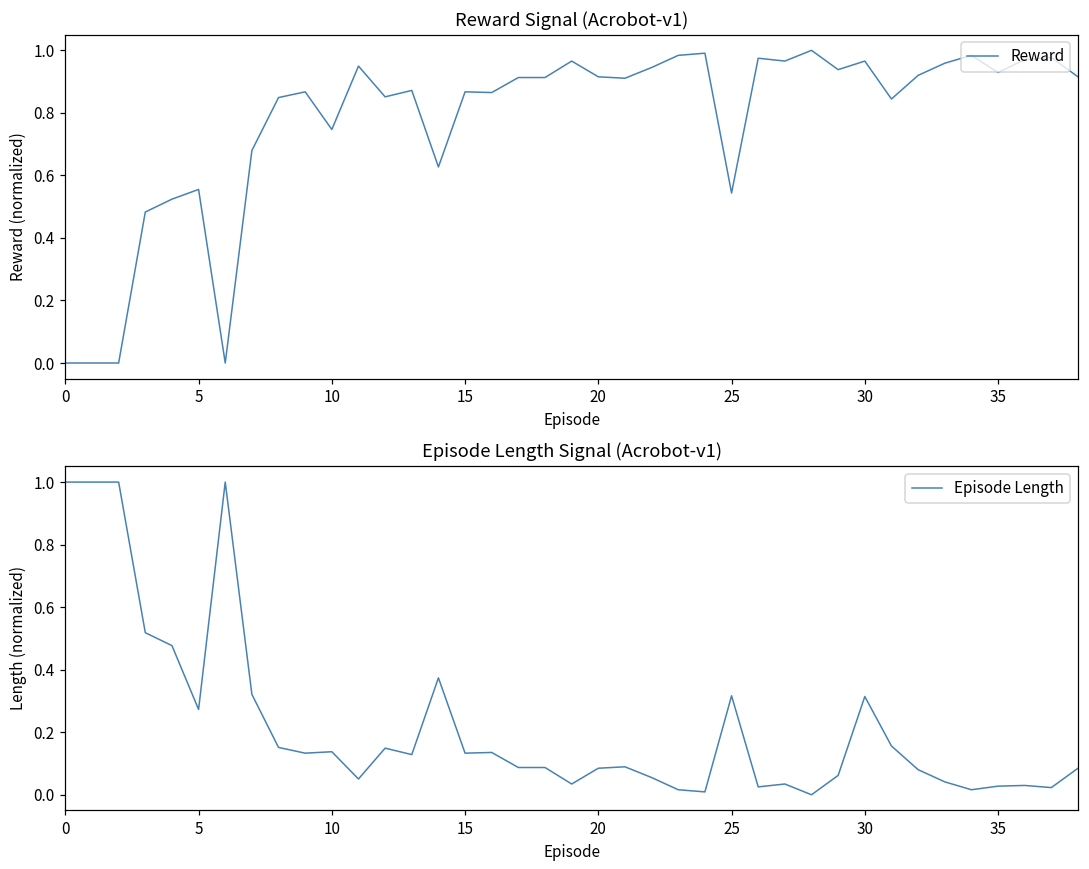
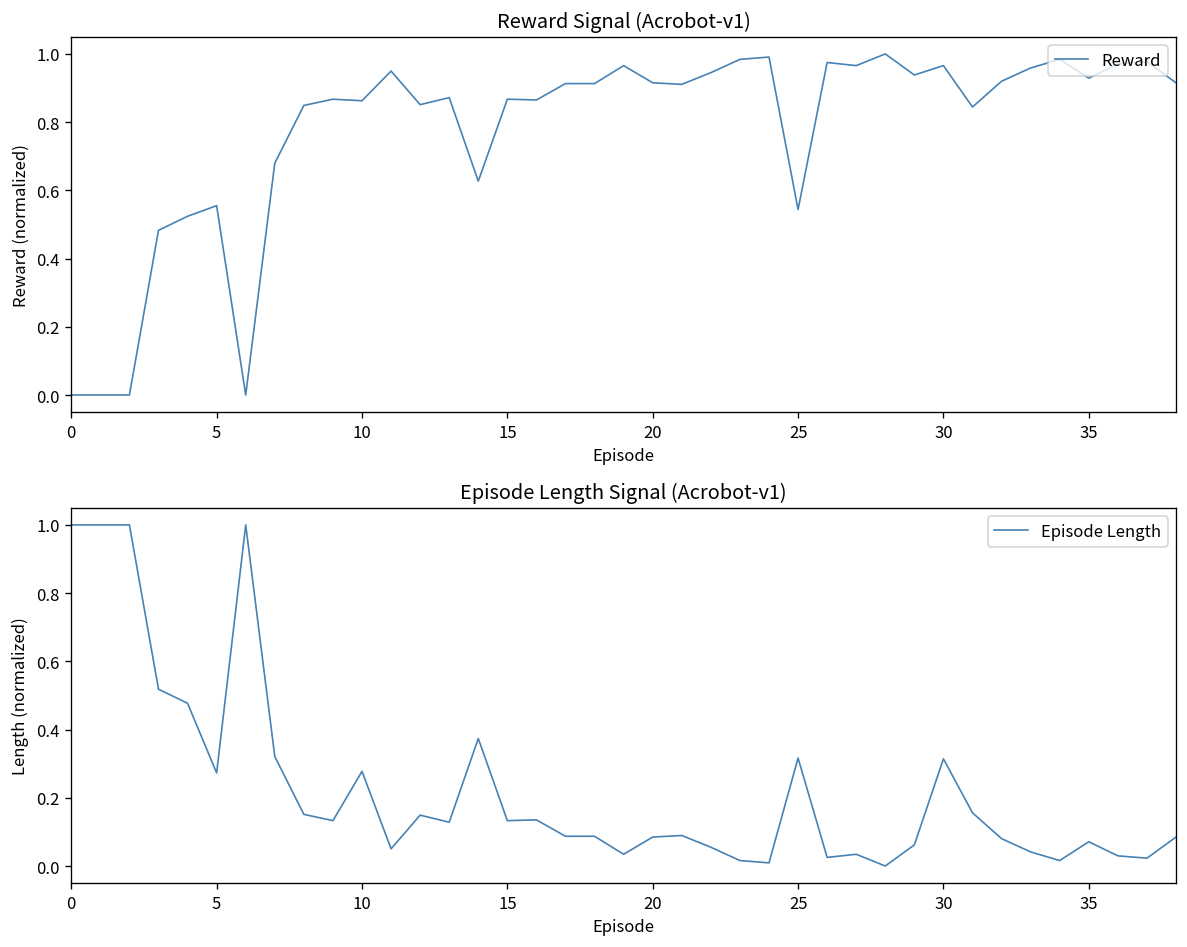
Reward Signal (Acrobot-v1), 10: 0.75 -> 0.86
Episode Length Signal (Acrobot-v1), 10: 0.14 -> 0.28
Episode Length Signal (Acrobot-v1), 35: 0.03 -> 0.07
